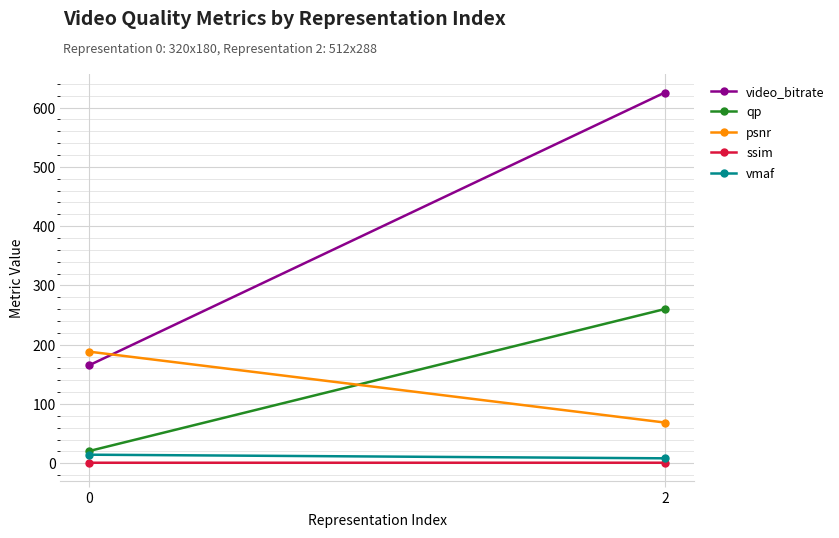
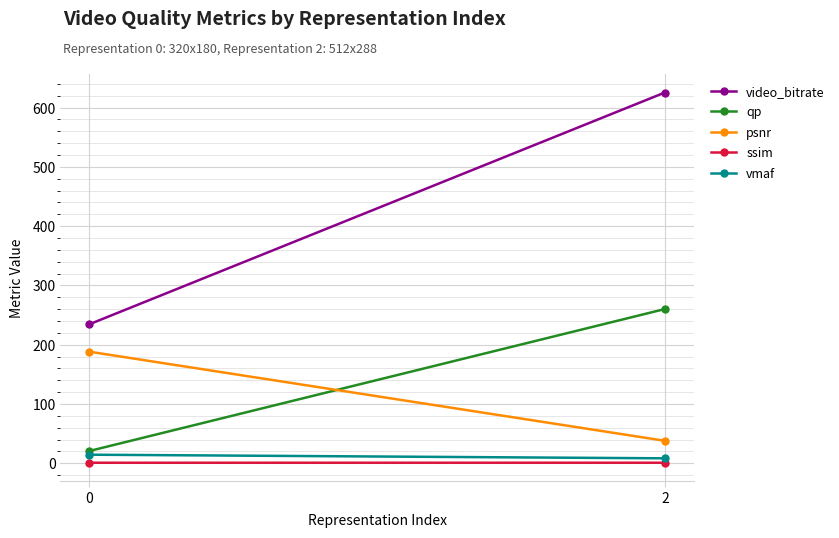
video_bitrate, 0: 170 -> 230
psnr, 2: 70 -> 40
